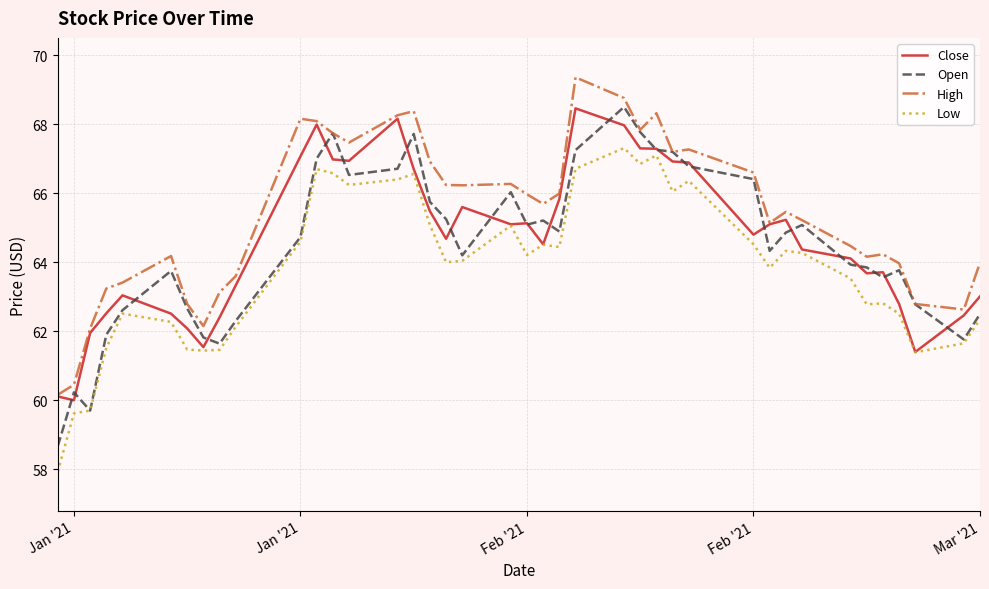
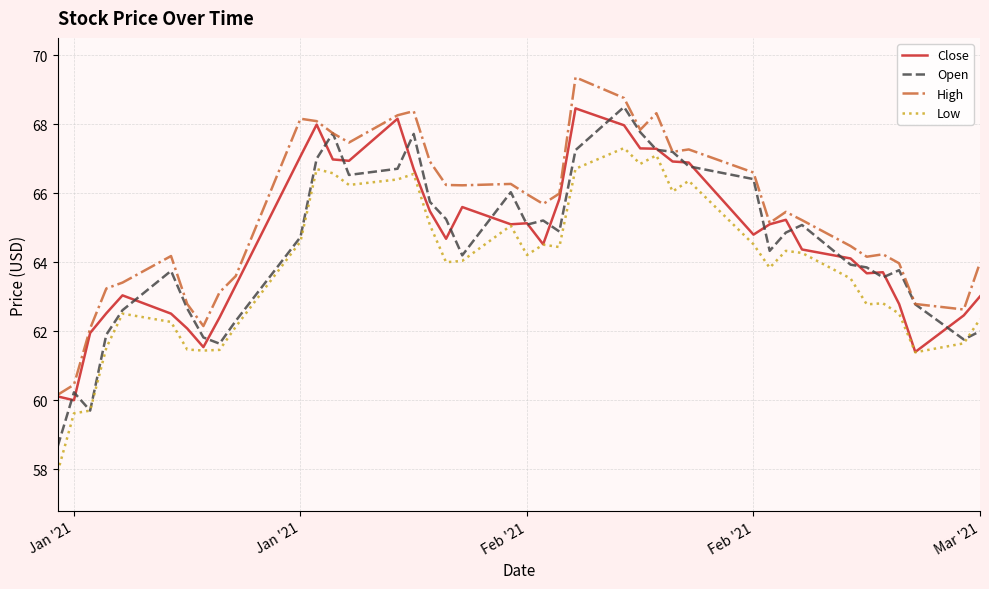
Open, Mar '21: 62.5 -> 62.0
